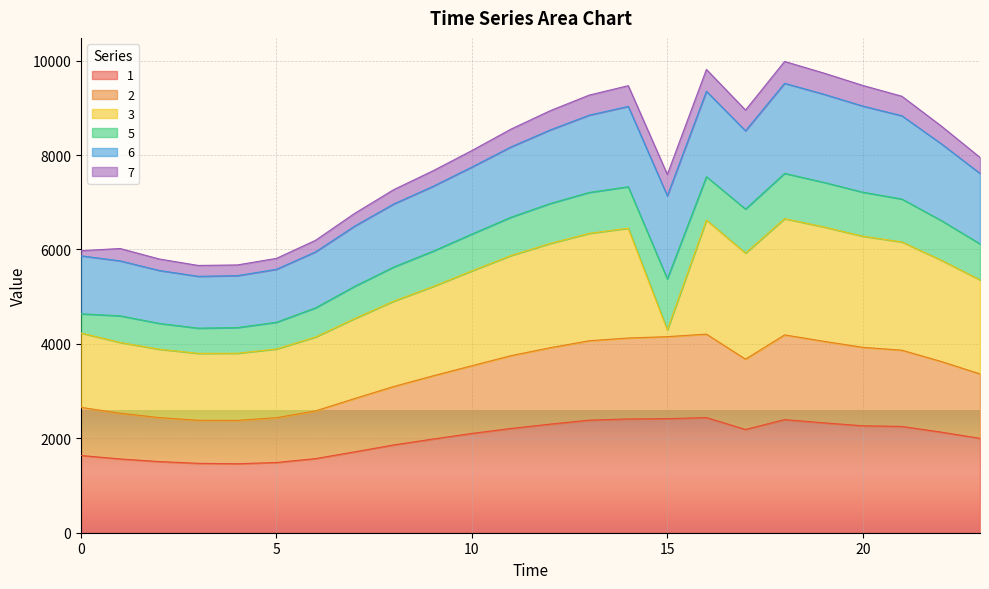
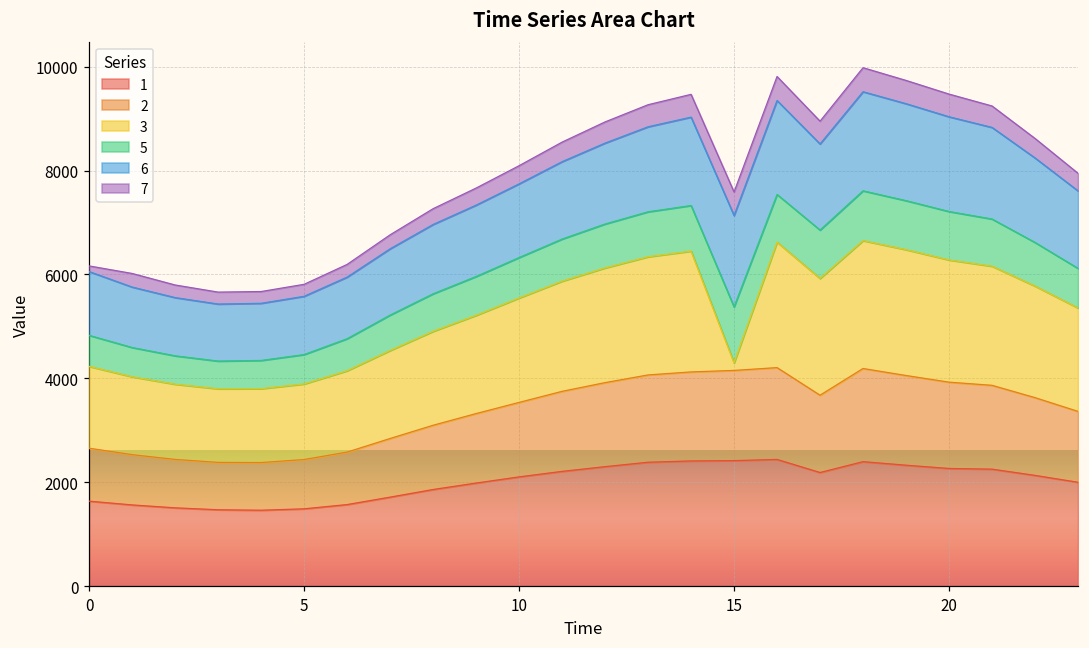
5, 0: 400 -> 600
